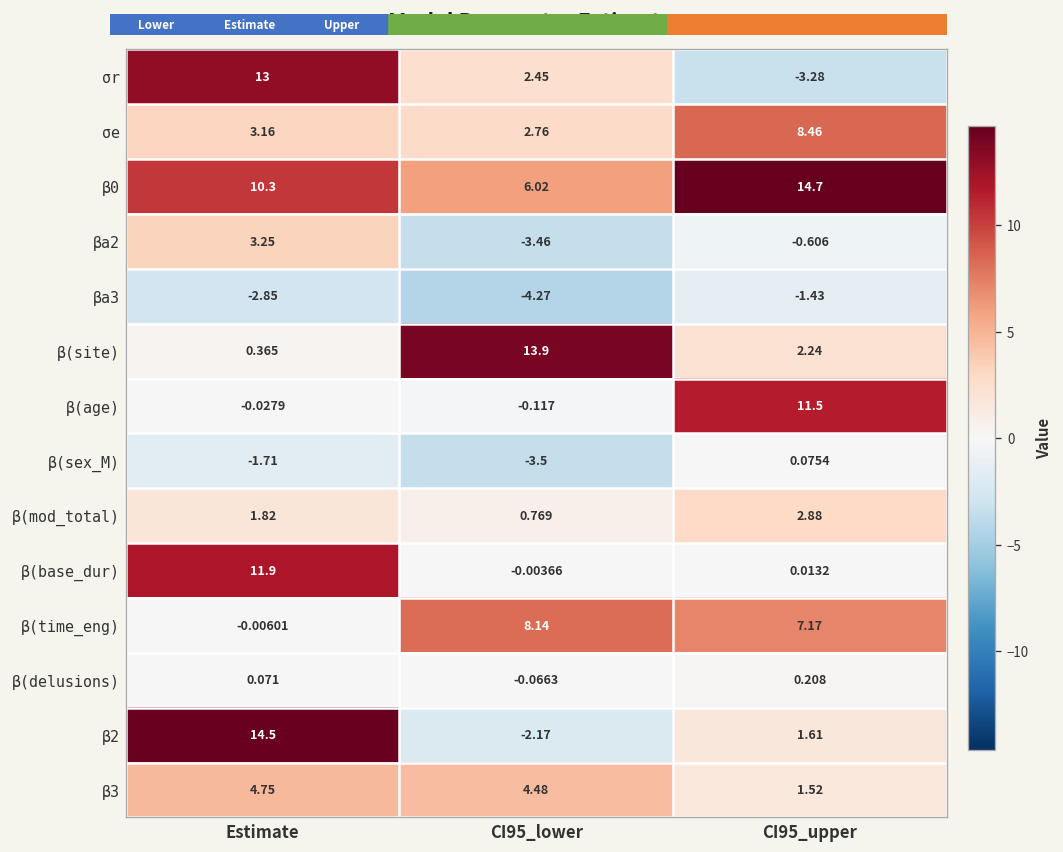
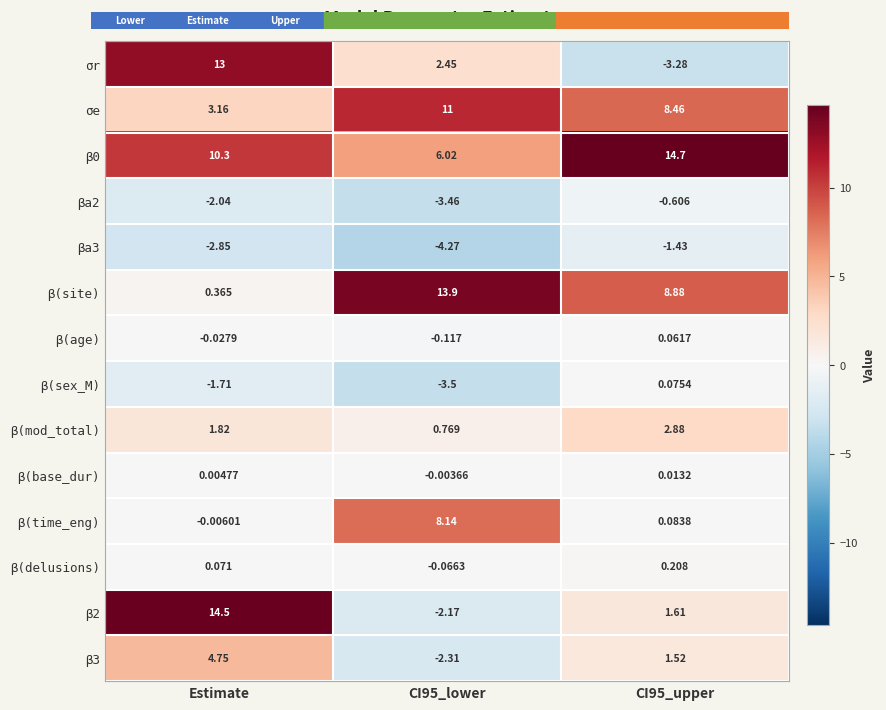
σe, CI95_lower: 2.76 -> 11
βa2, Estimate: 3.25 -> -2.04
β(site), CI95_upper: 2.24 -> 8.88
β(age), CI95_upper: 11.5 -> 0.0617
β(base_dur), Estimate: 11.9 -> 0.00477
β(time_eng), CI95_upper: 7.17 -> 0.0838
β3, CI95_lower: 4.48 -> -2.31
